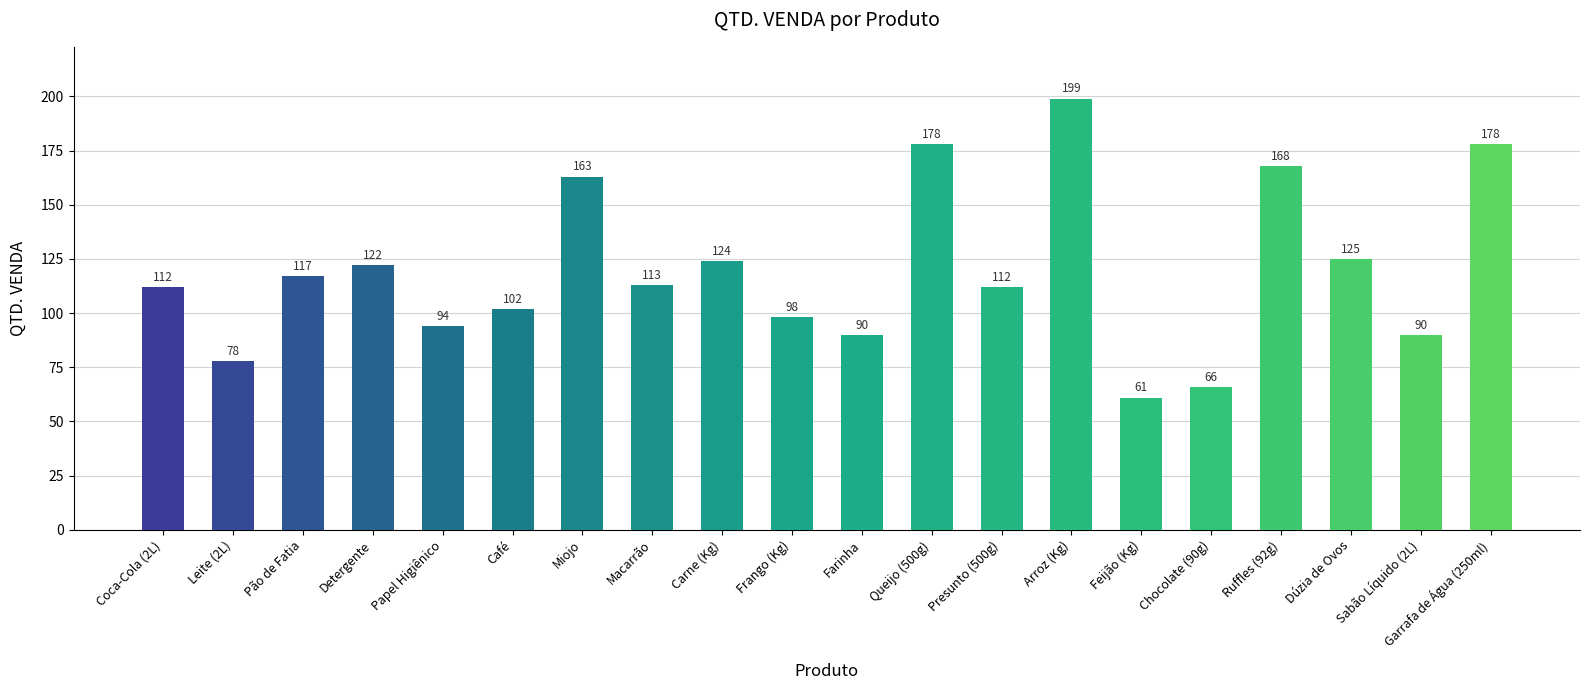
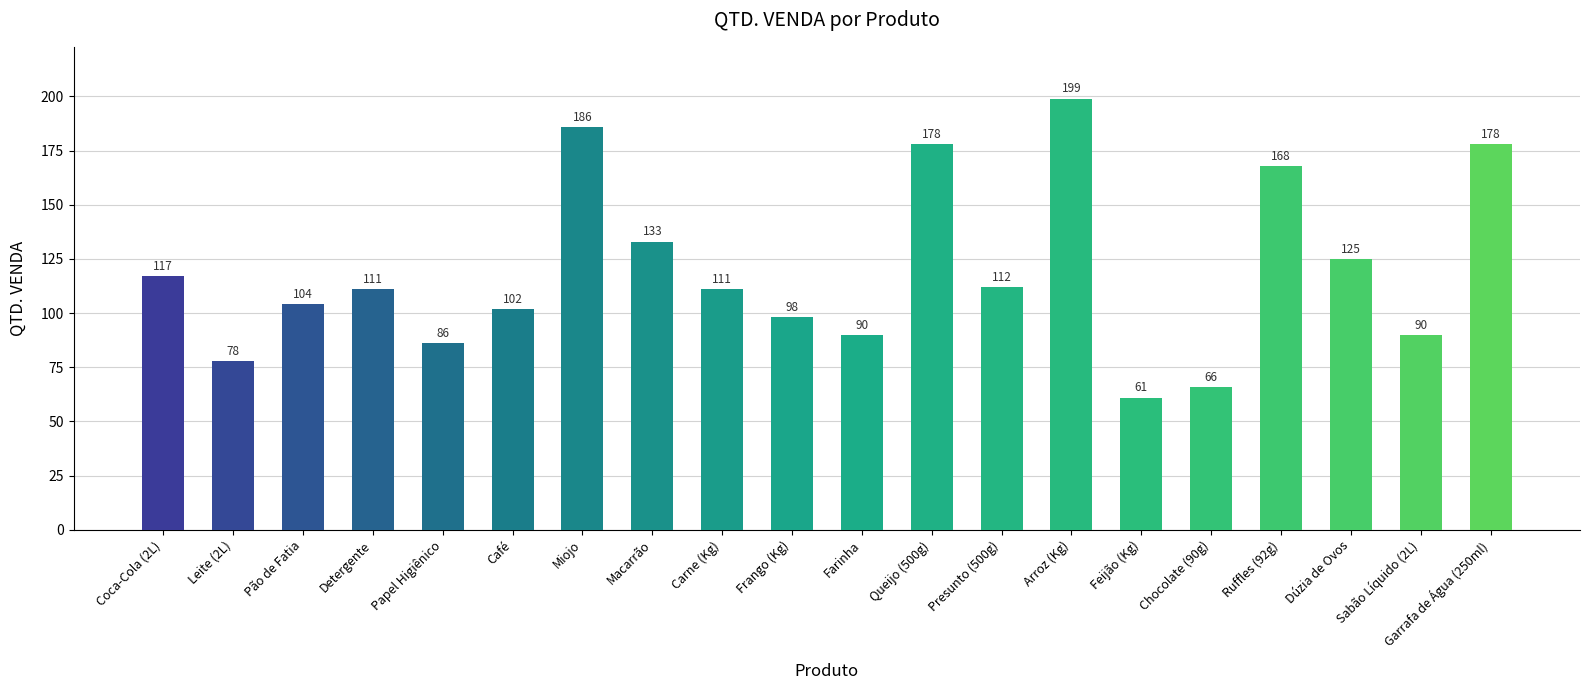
Coca-Cola (2L): 112 -> 117
Pão de Fatia: 117 -> 104
Detergente: 122 -> 111
Papel Higiênico: 94 -> 86
Miojo: 163 -> 186
Macarrão: 113 -> 133
Carne (Kg): 124 -> 111
